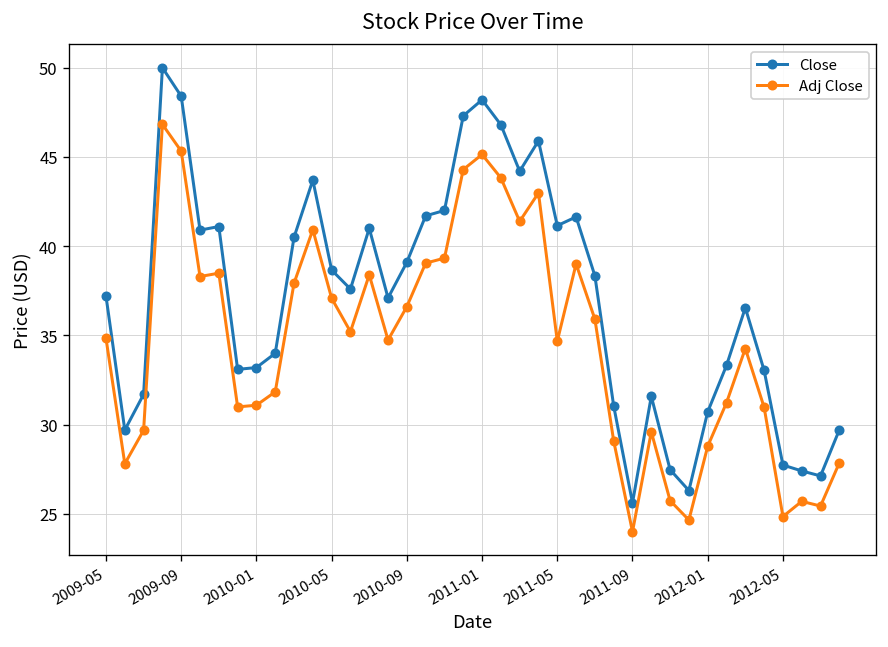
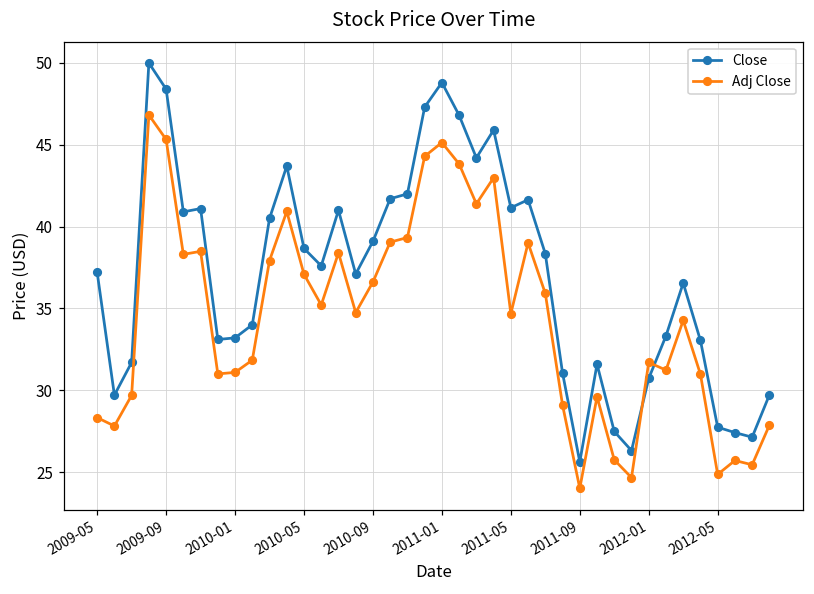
Adj Close, 2009-05: 34.8 -> 28.3
Close, 2011-01: 48.2 -> 48.8
Adj Close, 2012-01: 28.8 -> 31.7
